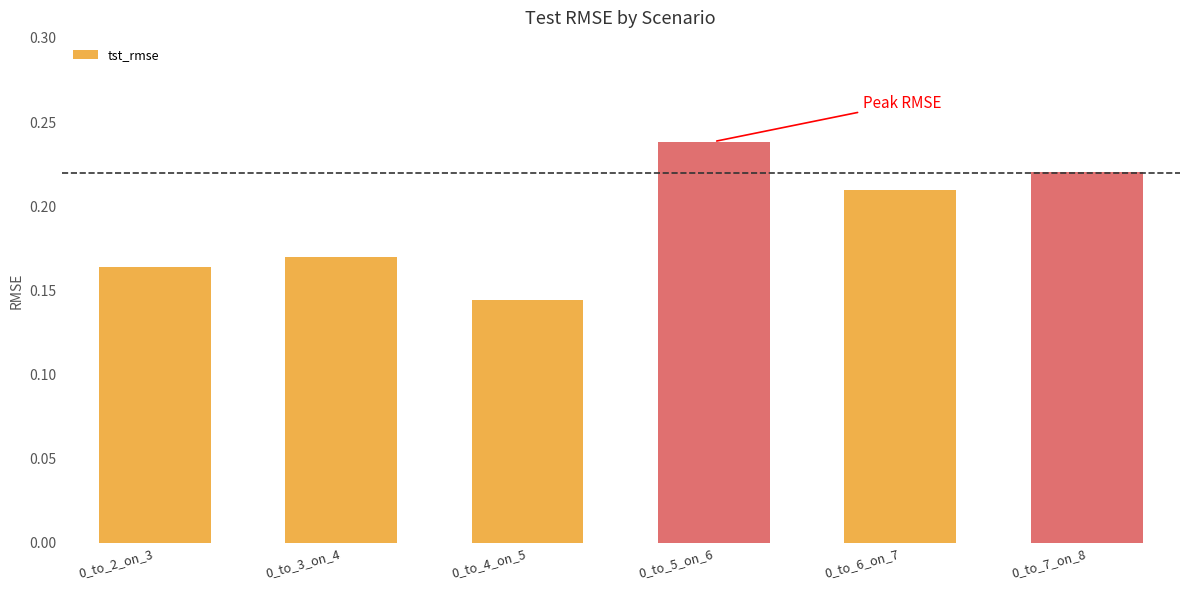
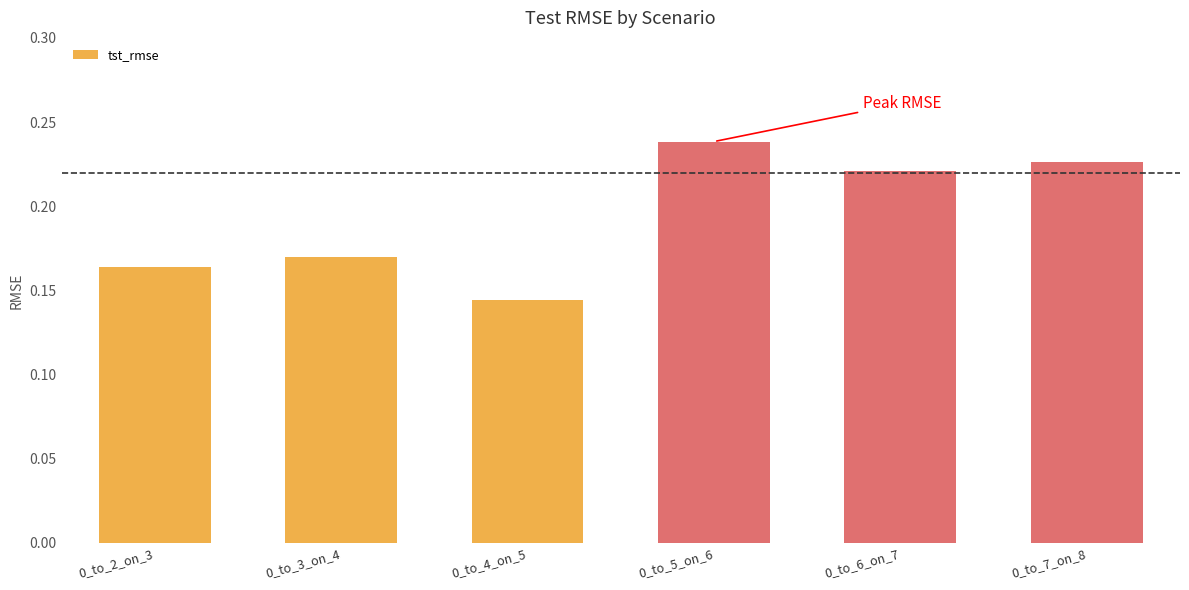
0_to_6_on_7: 0.210 -> 0.221
0_to_7_on_8: 0.220 -> 0.227
